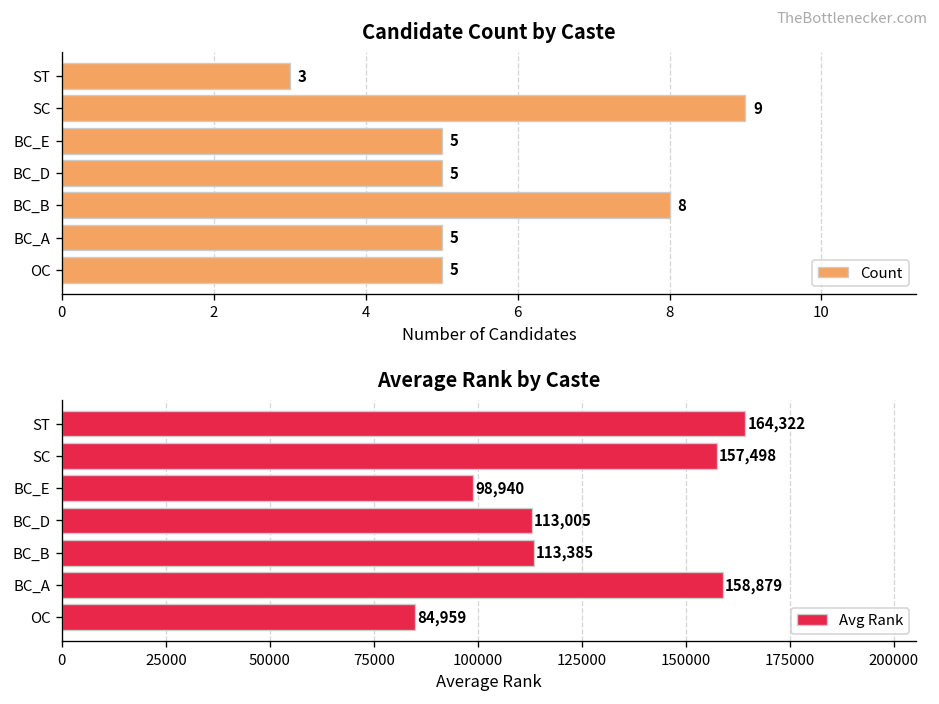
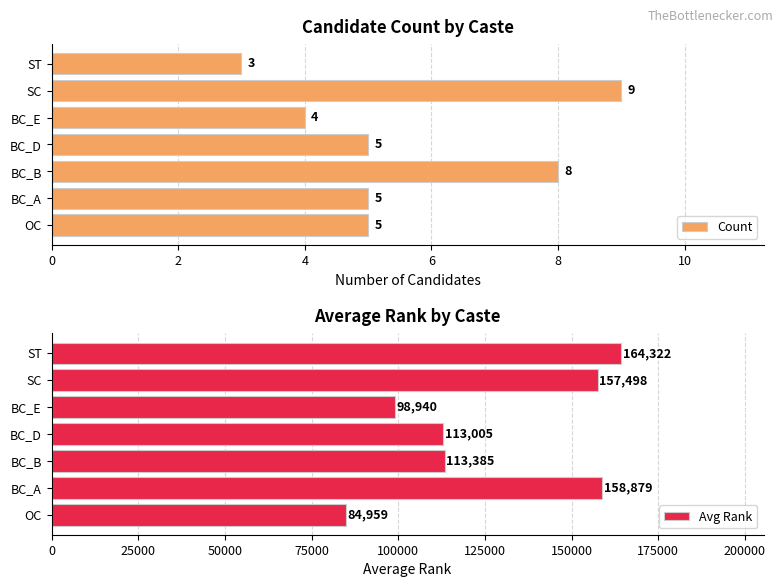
Candidate Count by Caste, BC_E: 5 -> 4
